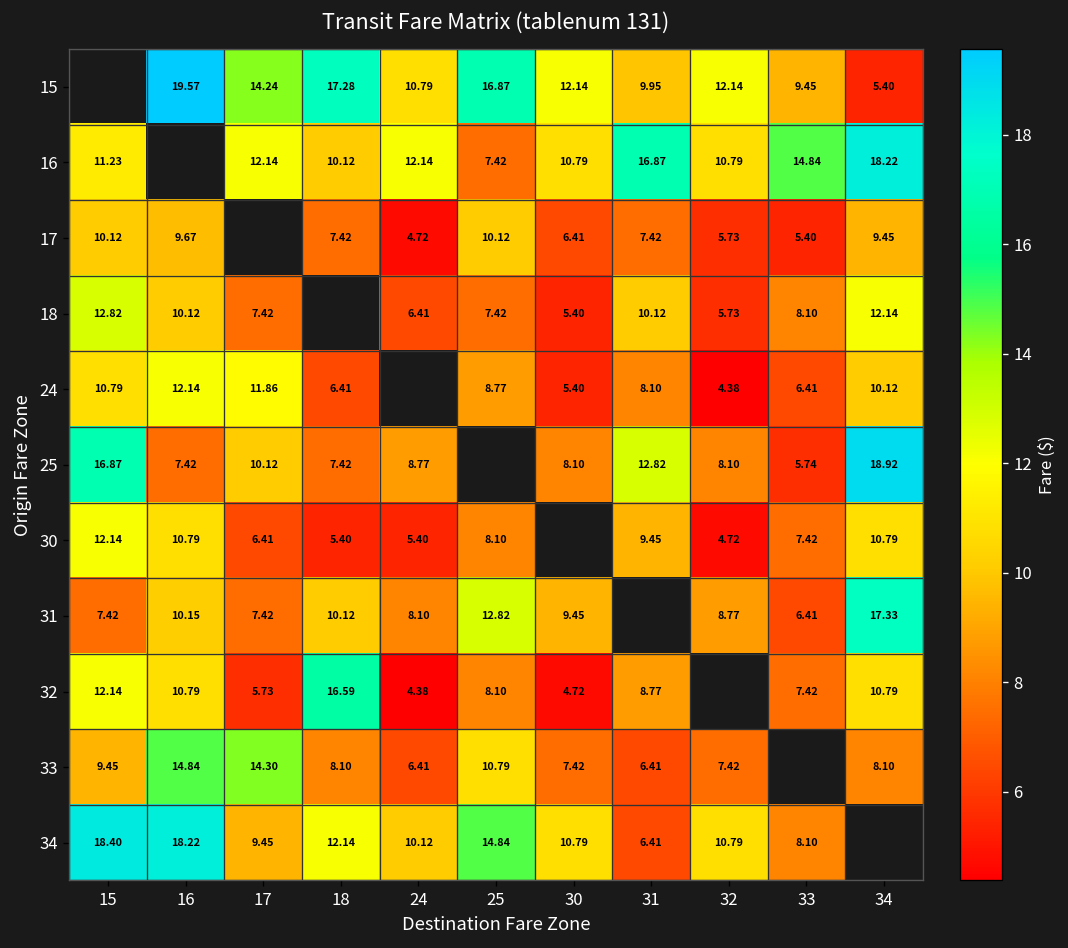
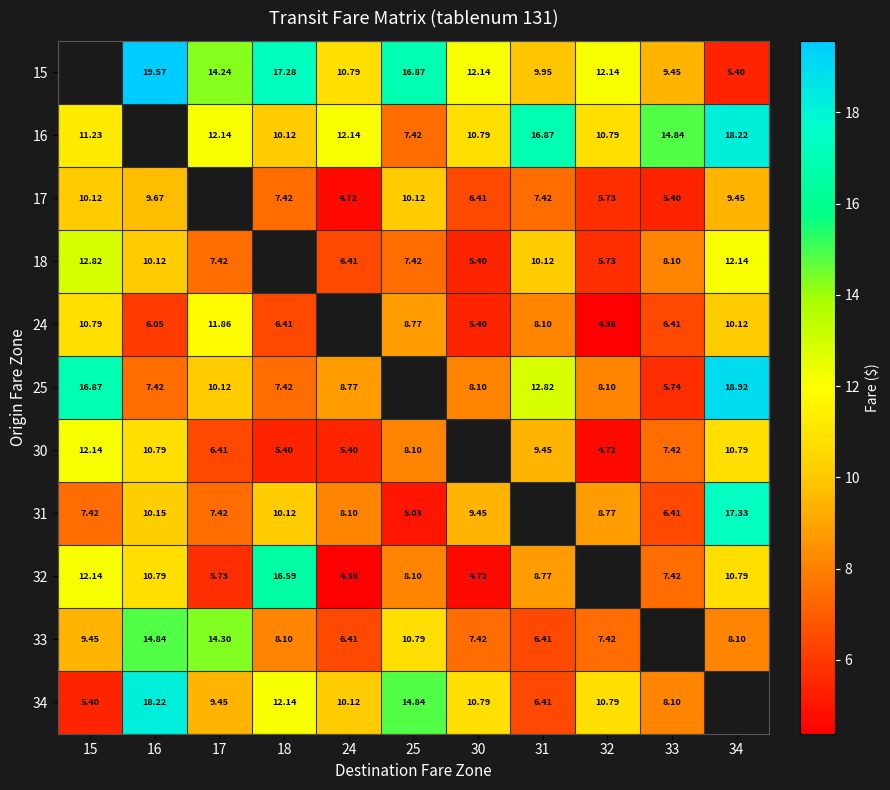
24, 16: 12.14 -> 6.05
31, 25: 12.82 -> 5.03
34, 15: 18.40 -> 5.40
